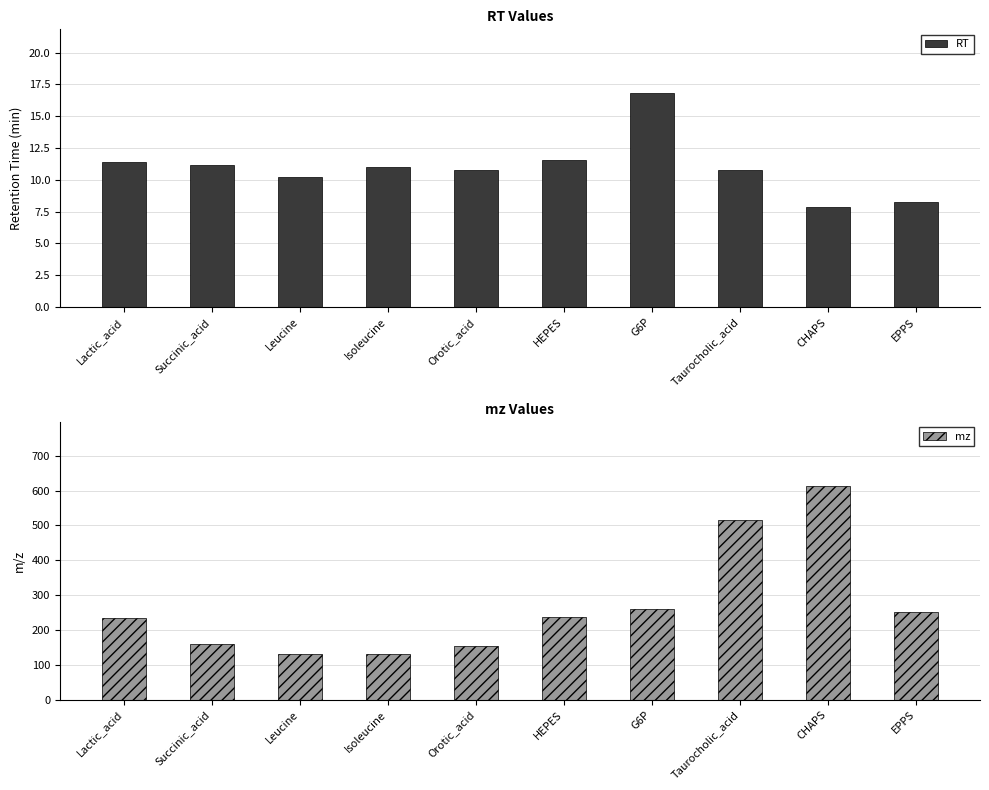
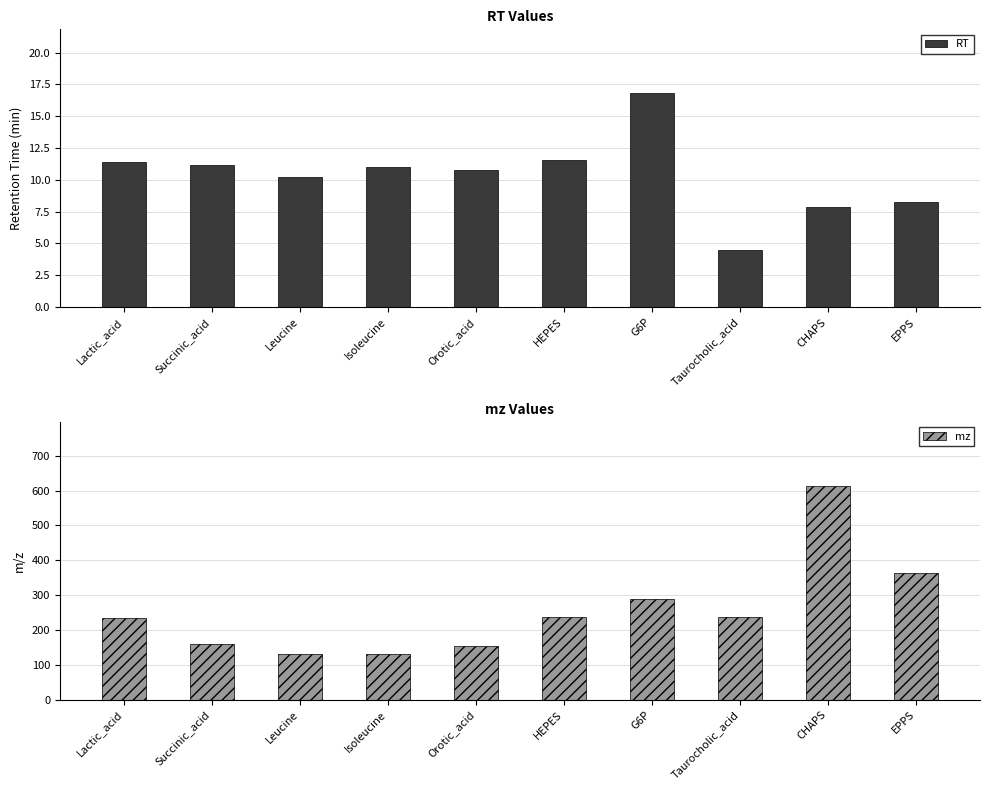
RT Values, Taurocholic_acid: 10.8 -> 4.5
mz Values, G6P: 260 -> 290
mz Values, Taurocholic_acid: 510 -> 240
mz Values, EPPS: 250 -> 360
